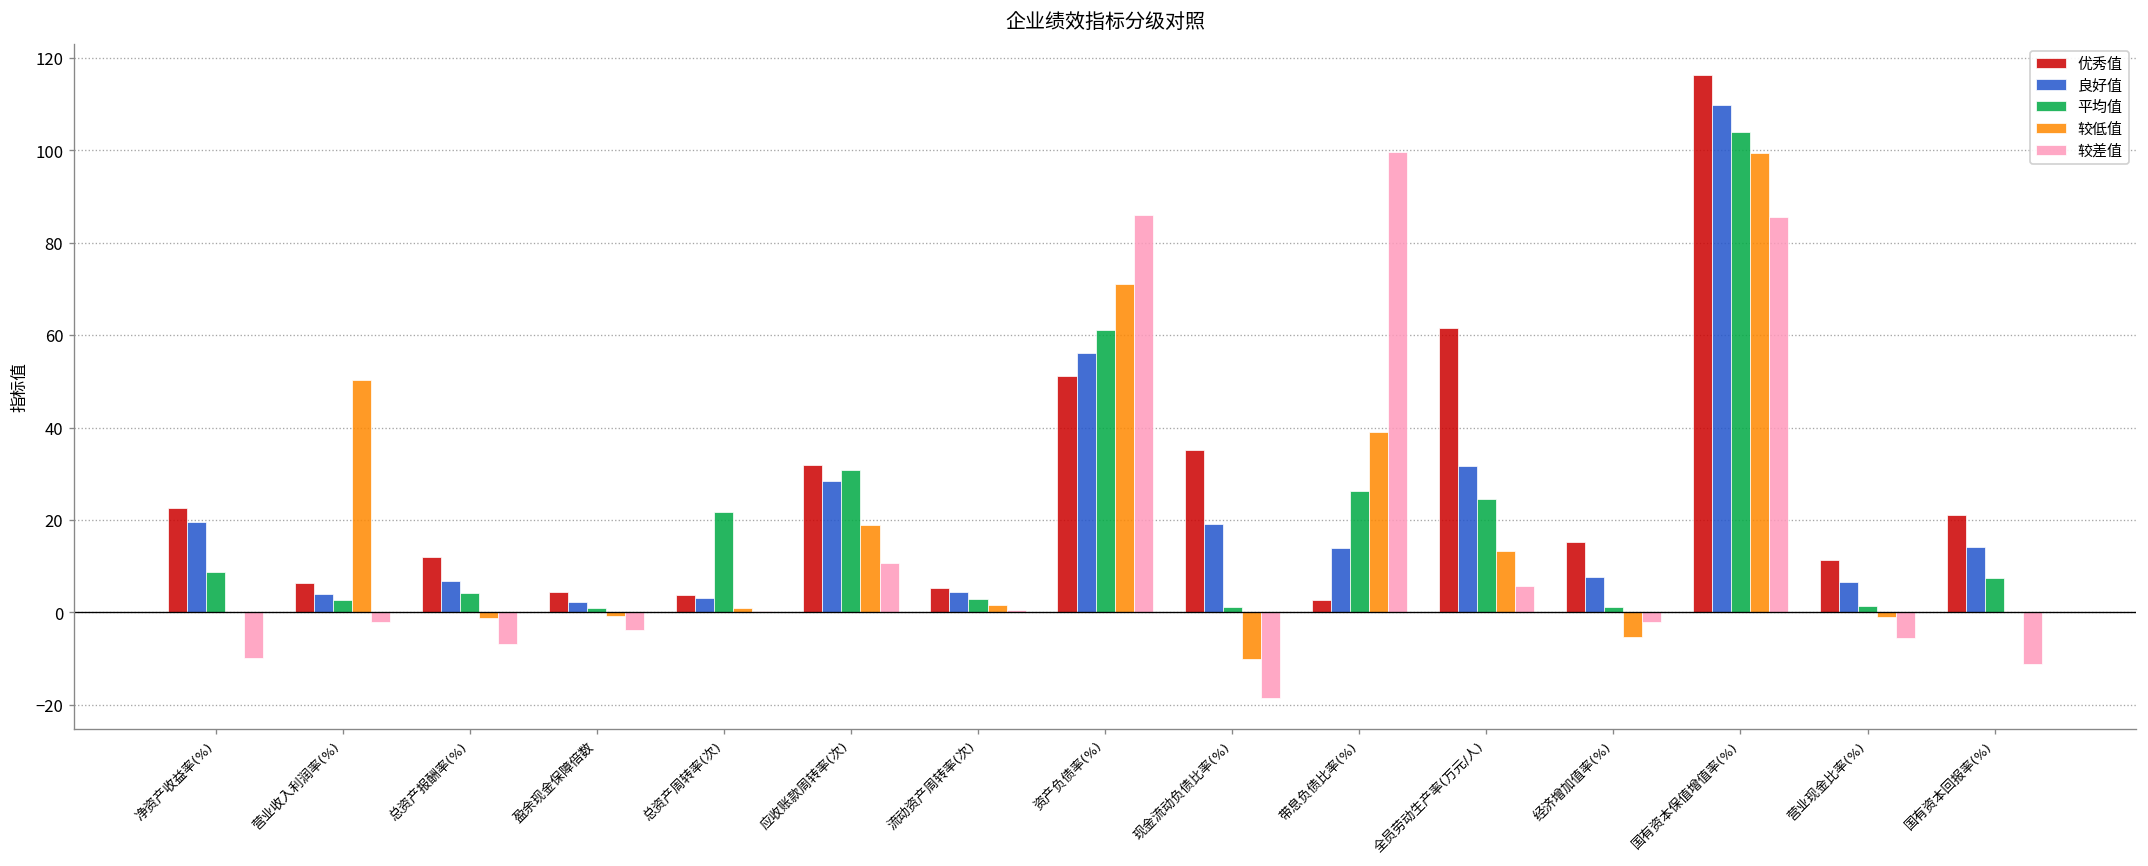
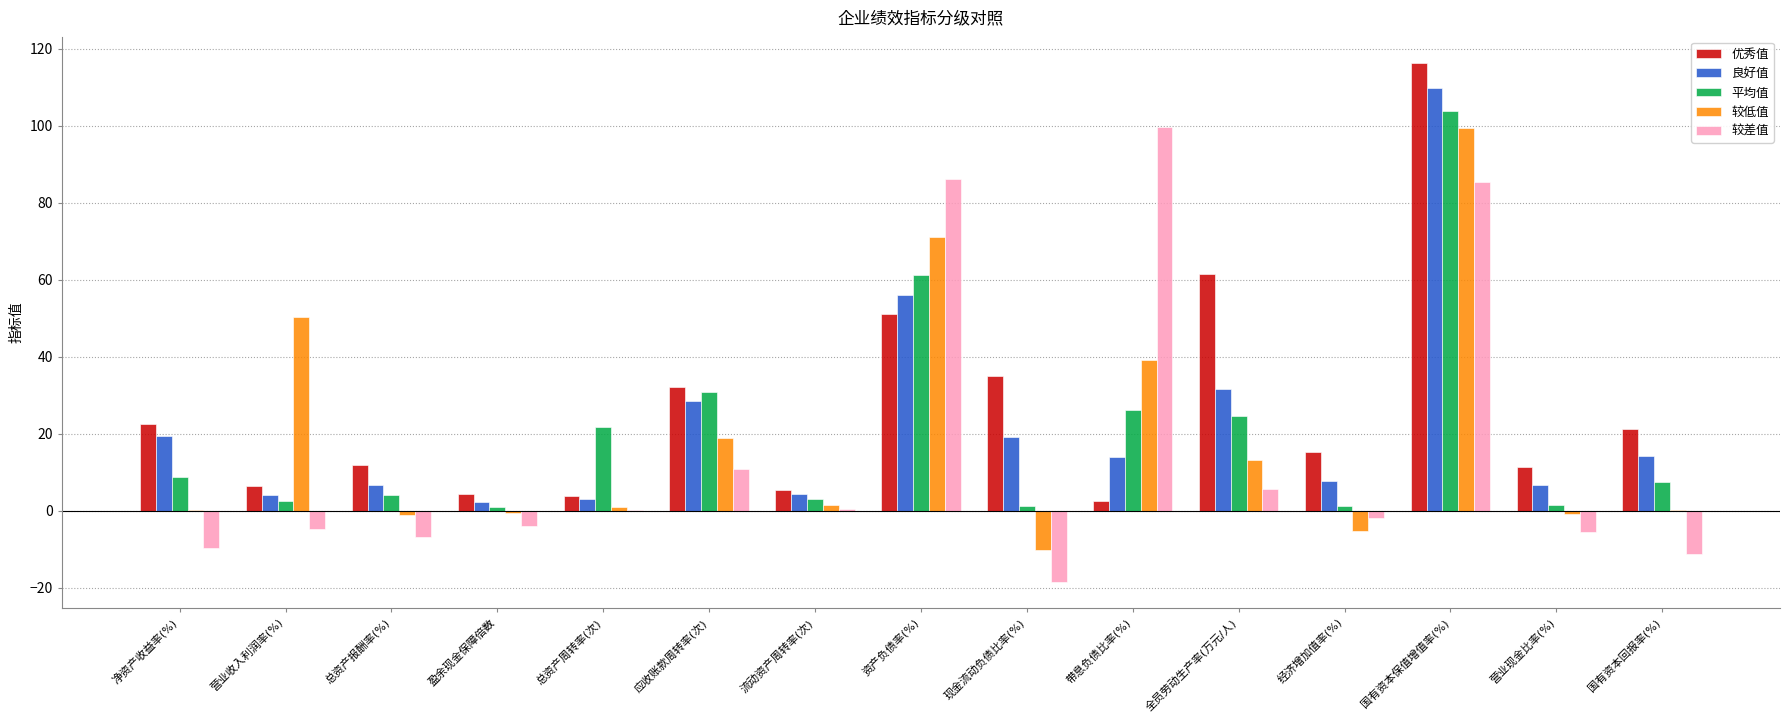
较差值, 营业收入利润率(%): -2 -> -5
